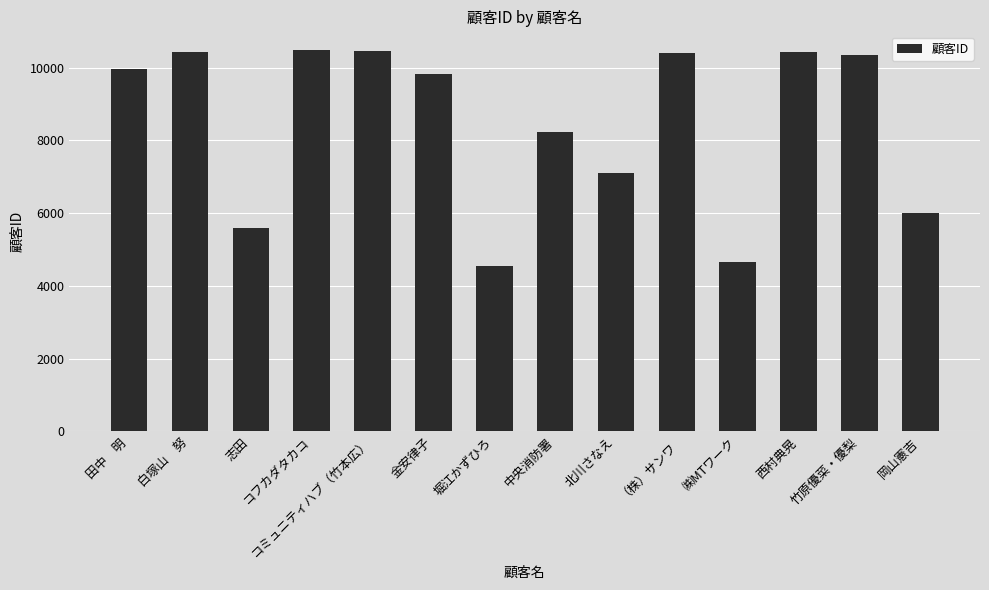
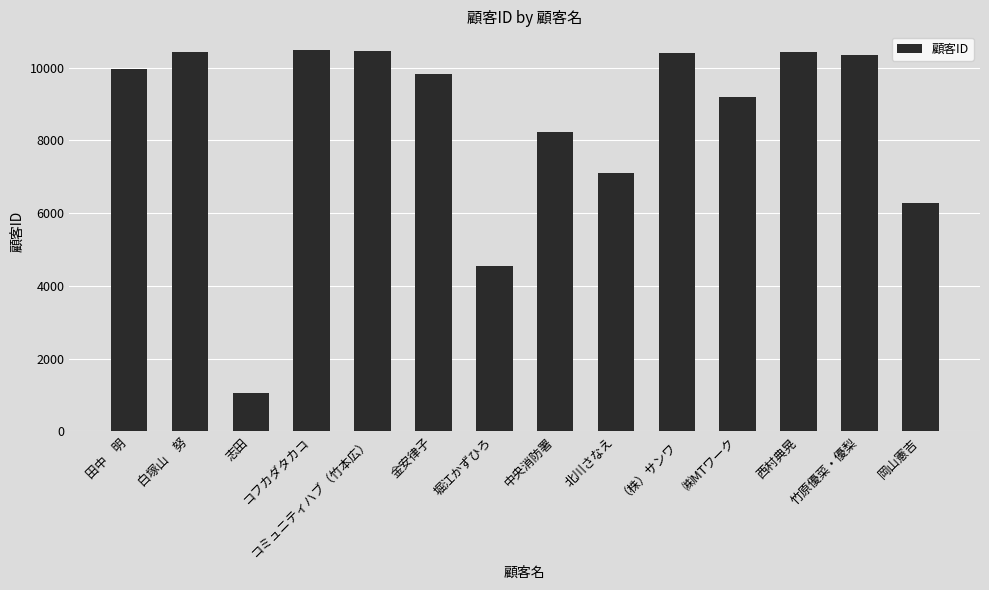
志田: 5600 -> 1000
㈱MTワーク: 4600 -> 9200
岡山憲吉: 6000 -> 6300
